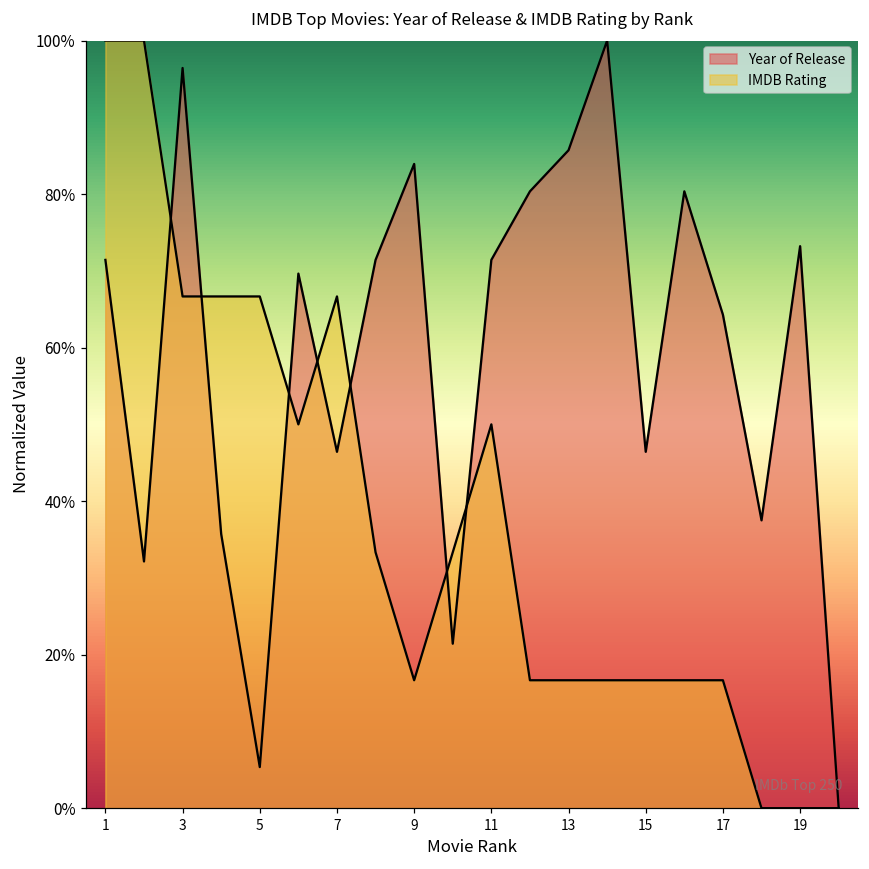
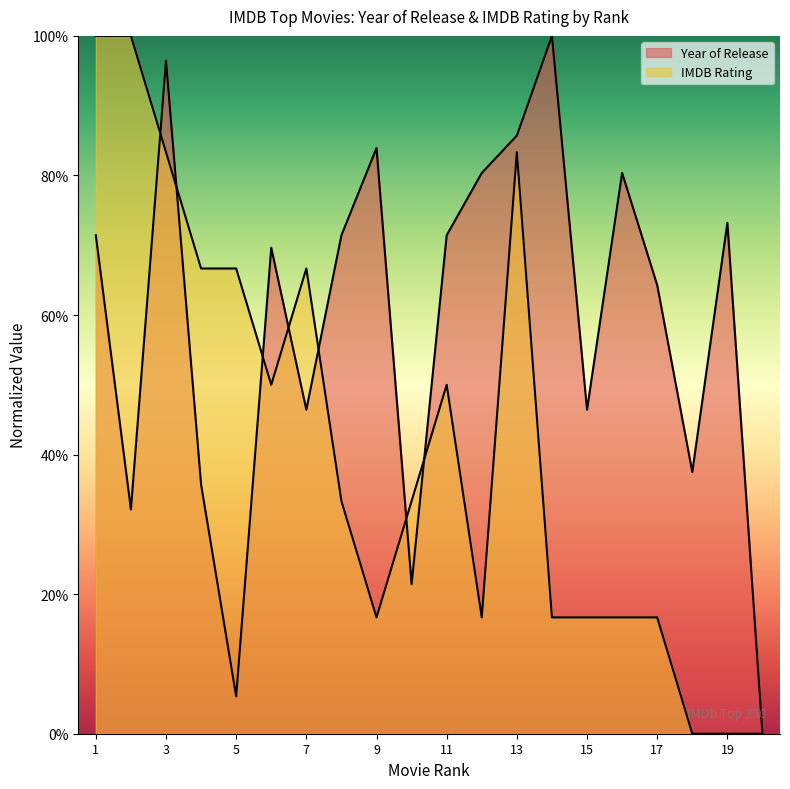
IMDB Rating, 3: 67% -> 83%
IMDB Rating, 13: 17% -> 83%
